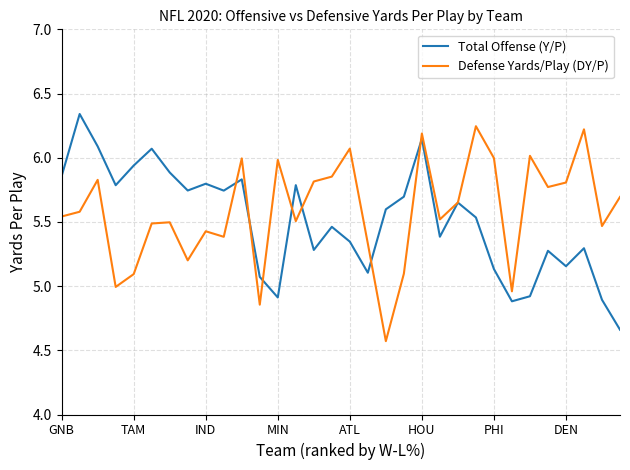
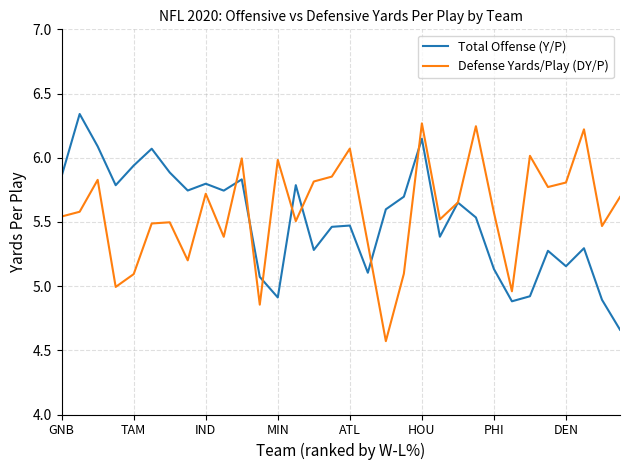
Defense Yards/Play (DY/P), IND: 5.43 -> 5.72
Total Offense (Y/P), ATL: 5.35 -> 5.47
Defense Yards/Play (DY/P), HOU: 6.19 -> 6.27
Defense Yards/Play (DY/P), PHI: 6.00 -> 5.57
